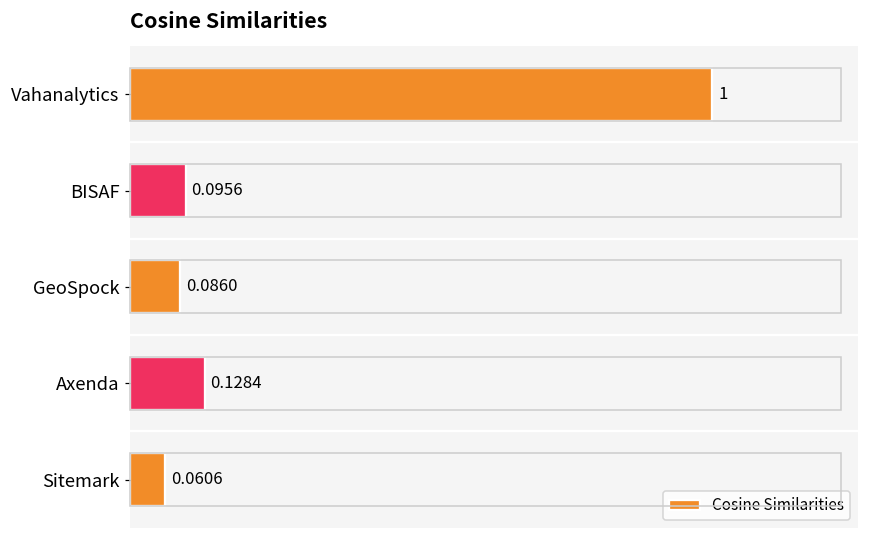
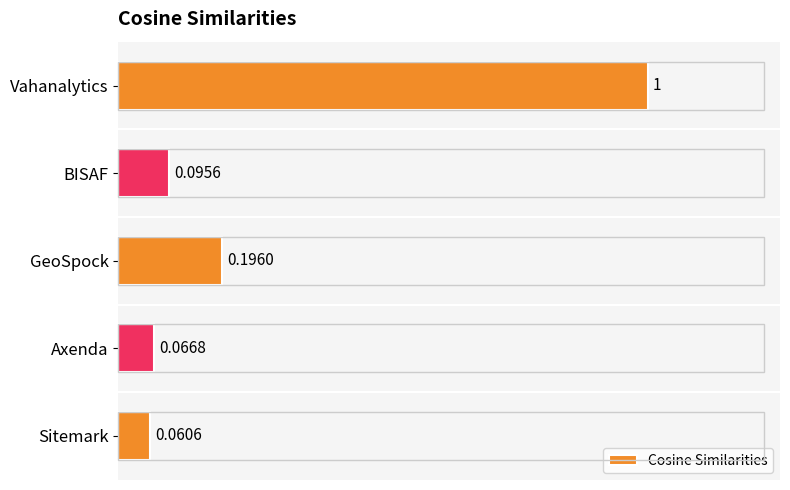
GeoSpock: 0.0860 -> 0.1960
Axenda: 0.1284 -> 0.0668
